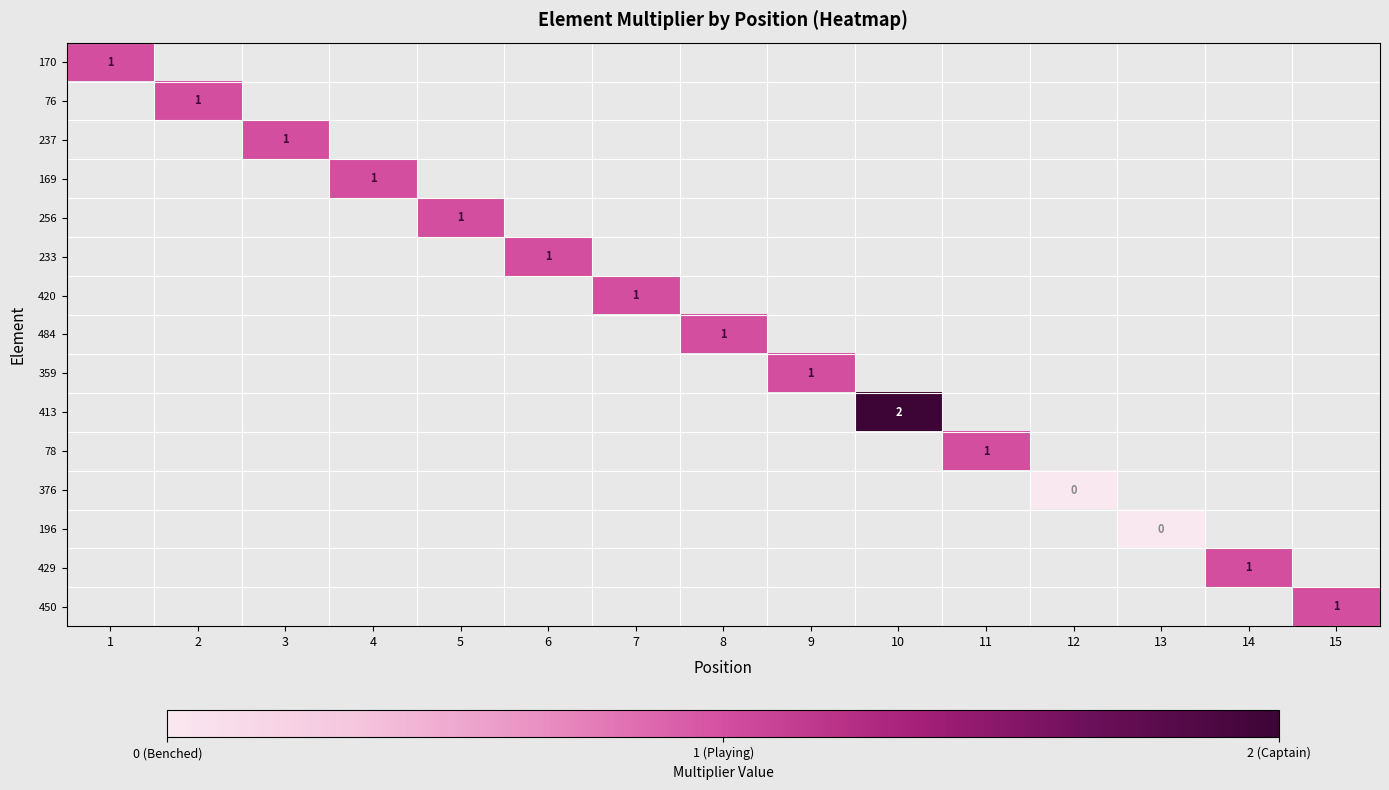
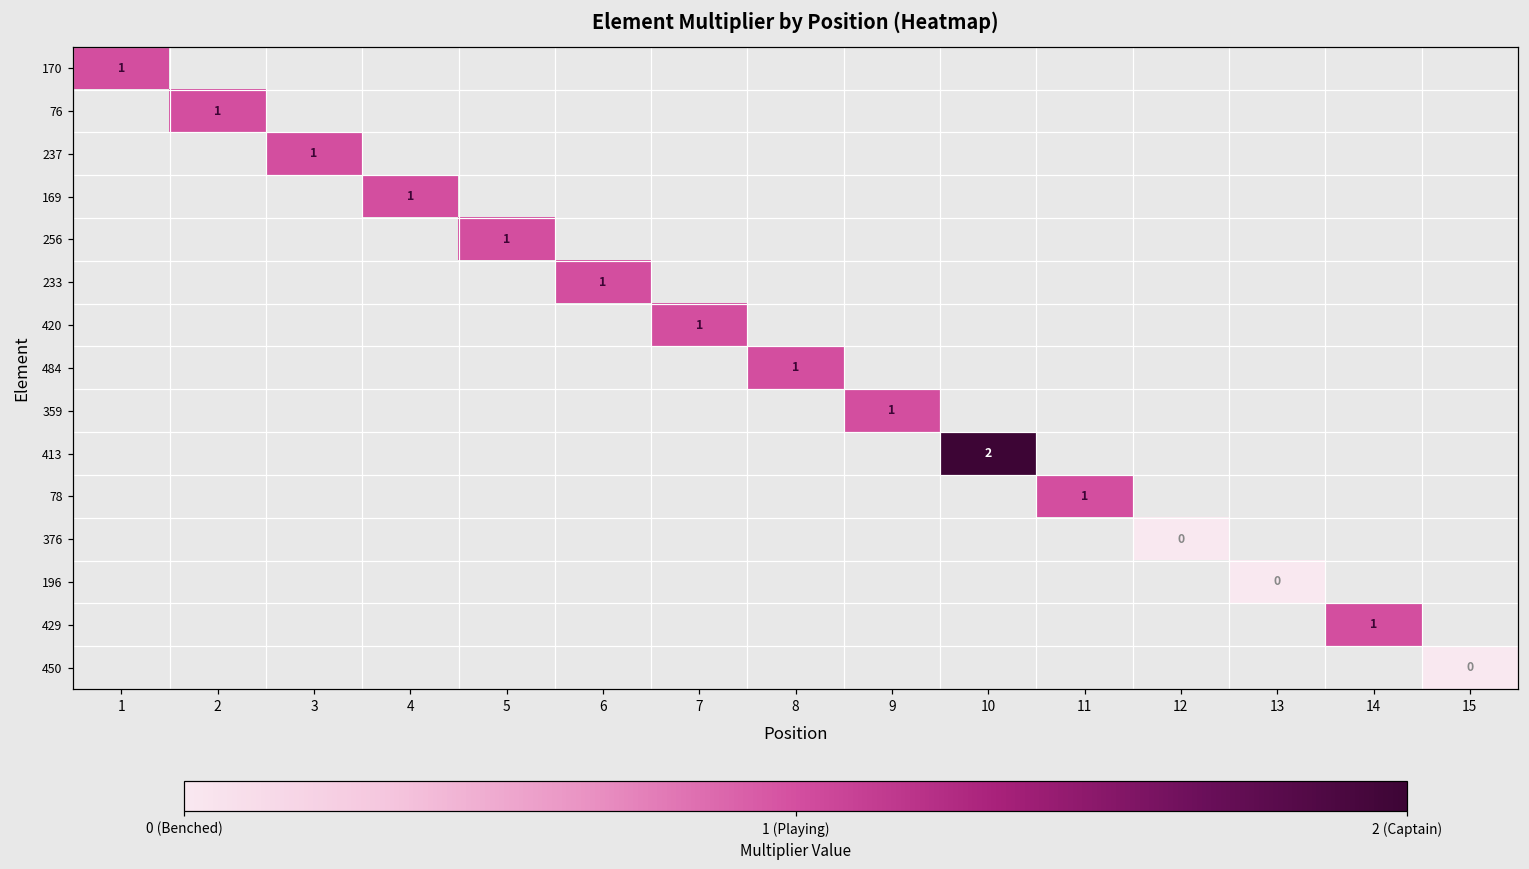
450, 15: 1 -> 0
